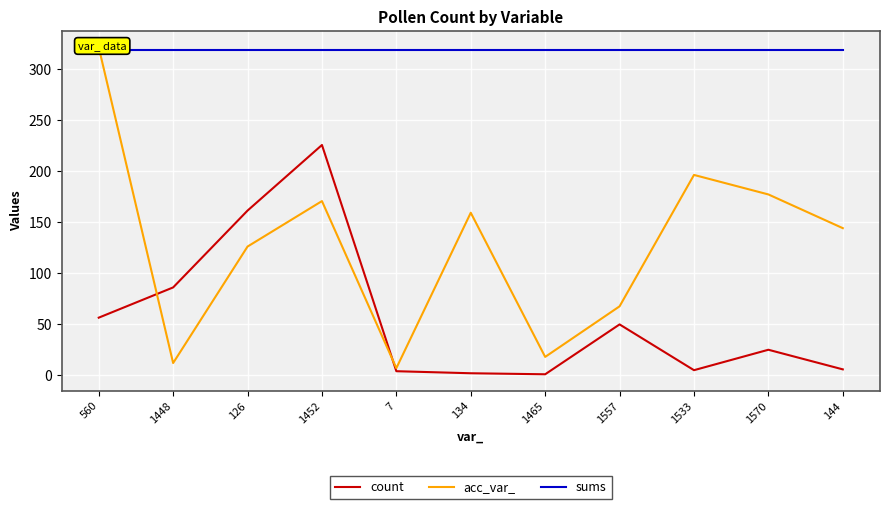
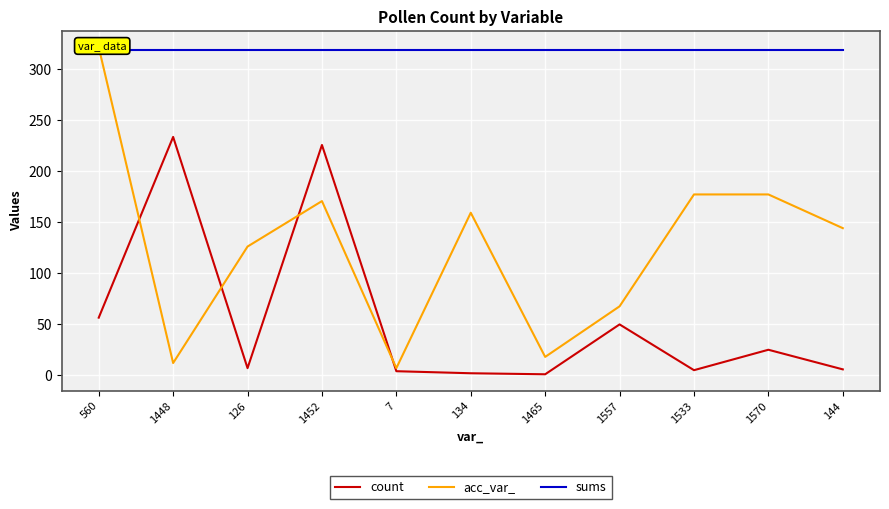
count, 1448: 86 -> 233
count, 126: 161 -> 7
acc_var_, 1533: 196 -> 177
